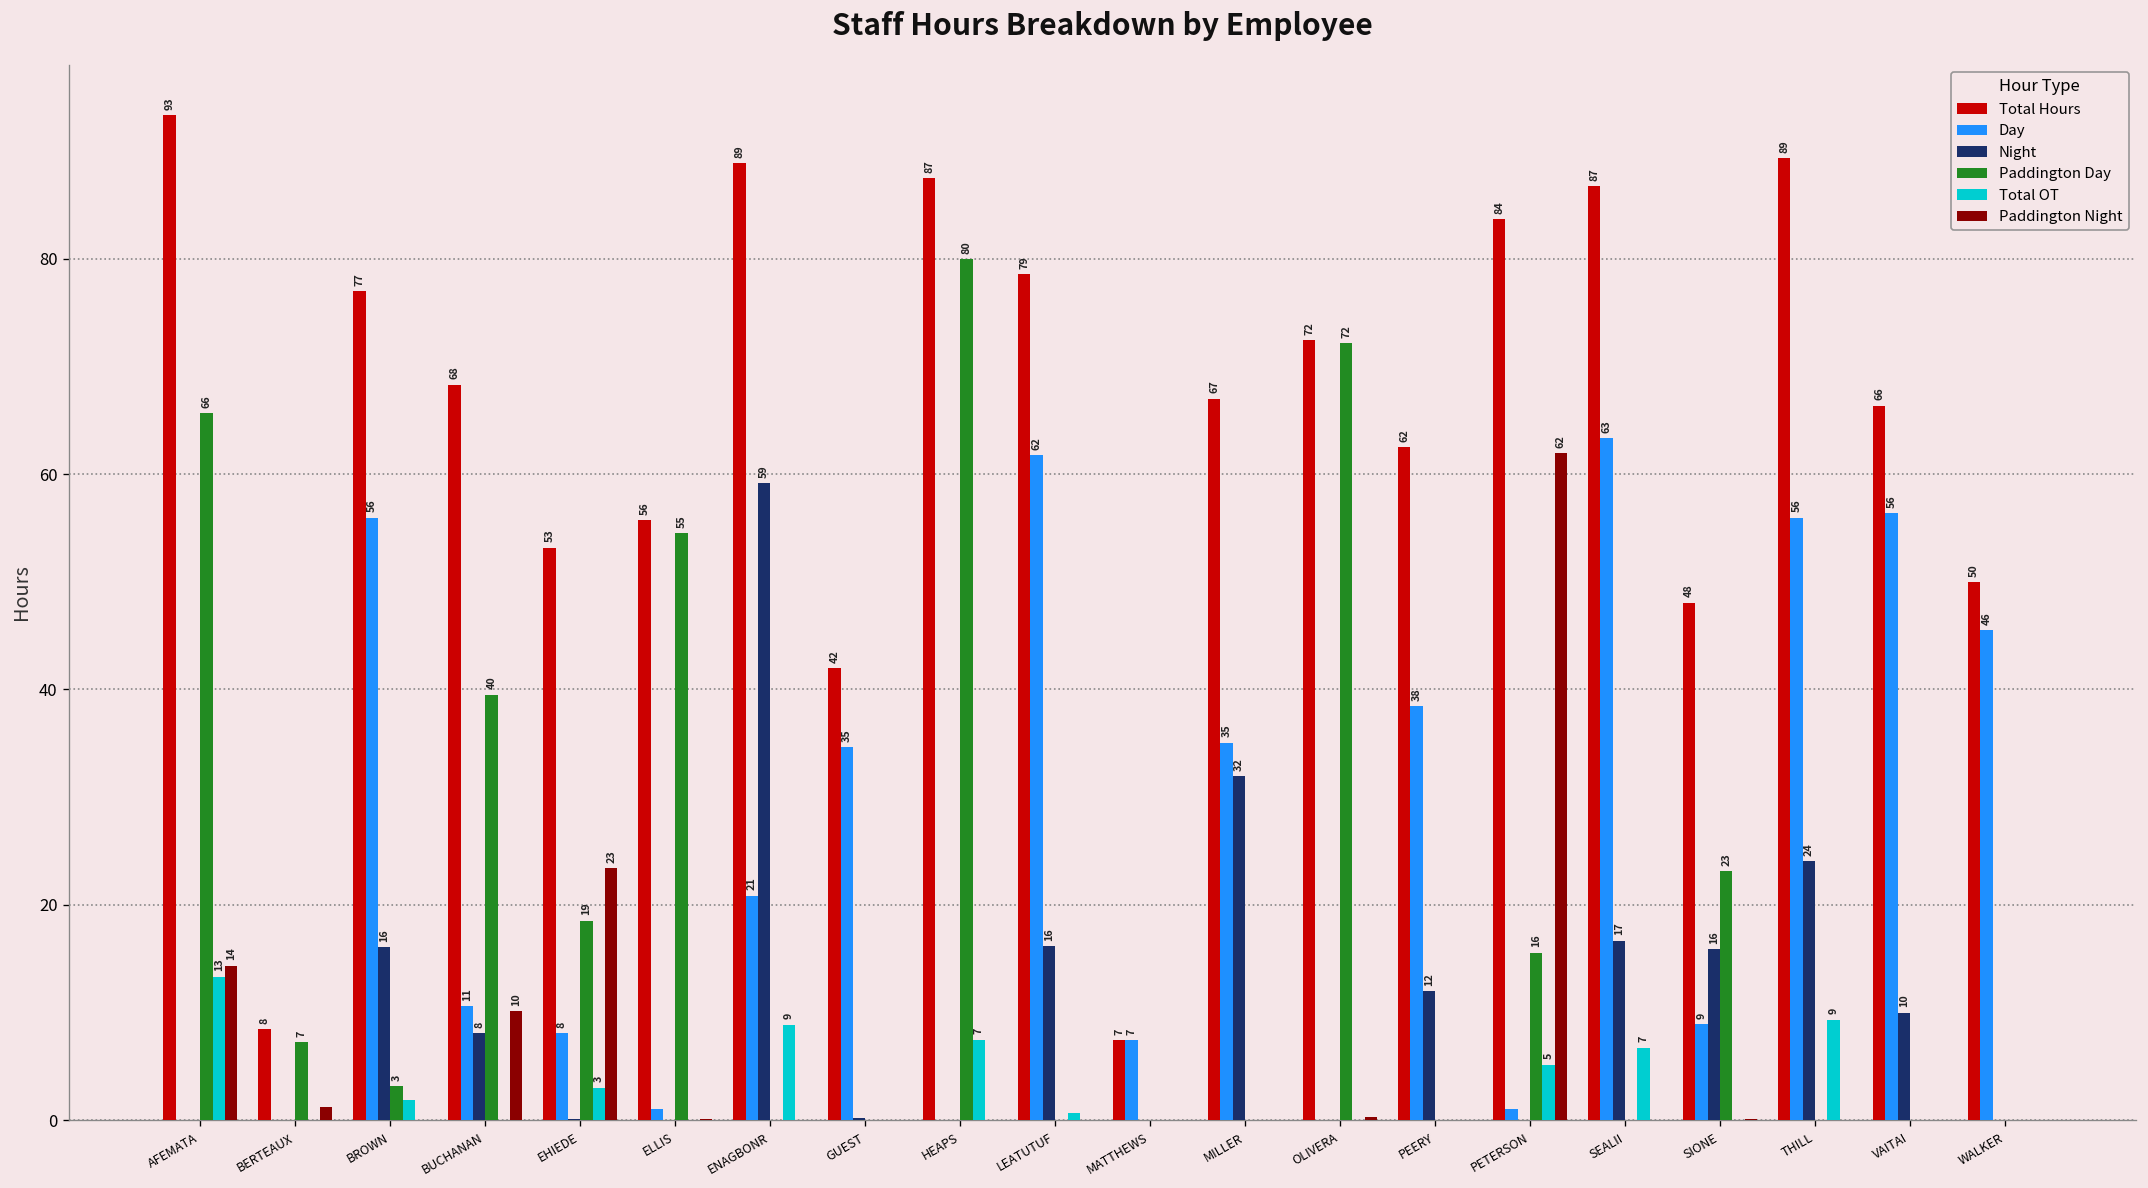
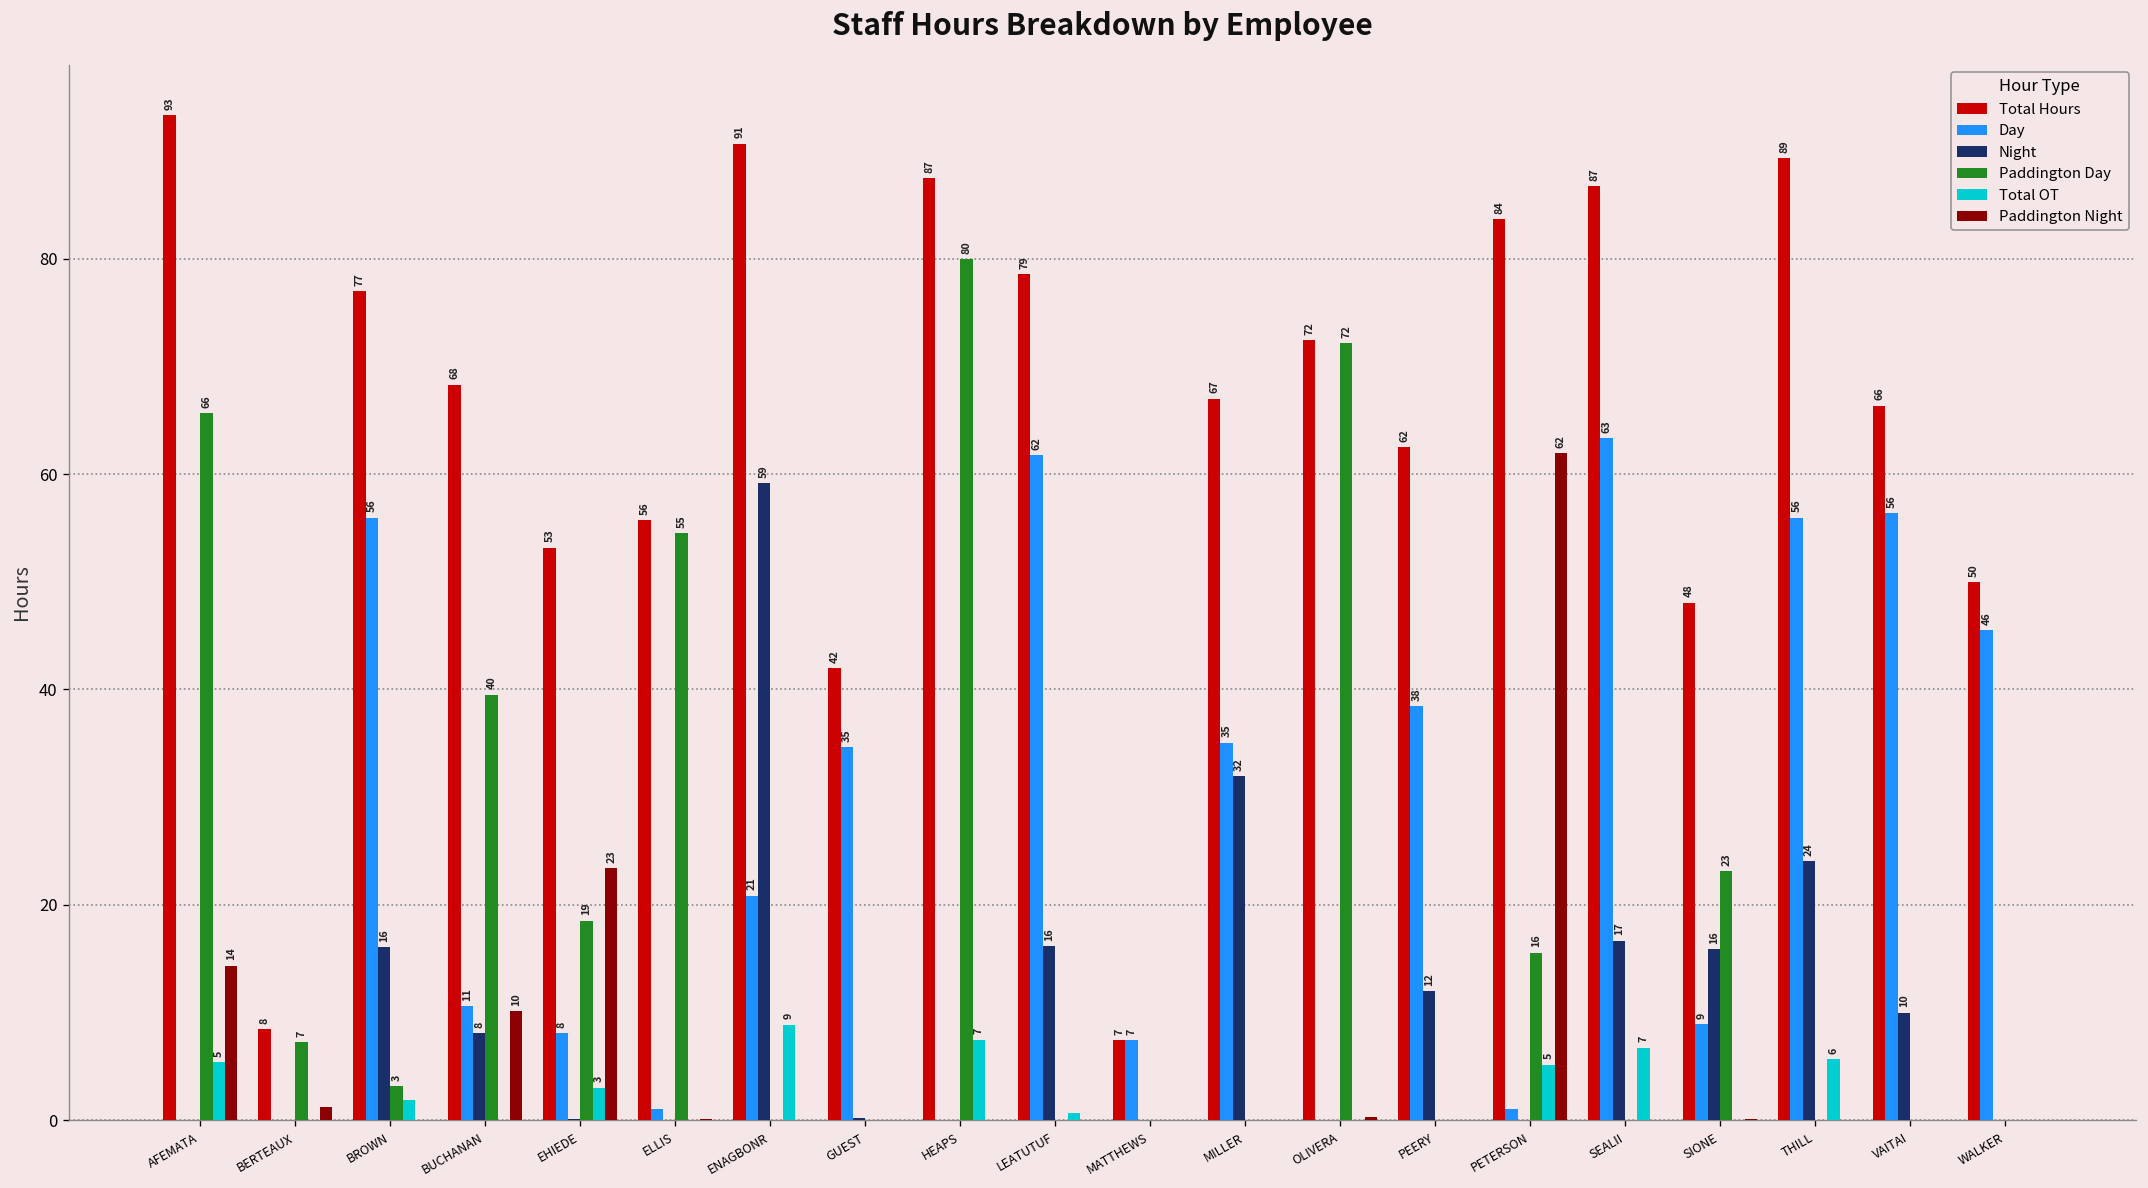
Total OT, AFEMATA: 13 -> 5
Total Hours, ENAGBONR: 89 -> 91
Total OT, THILL: 9 -> 6
